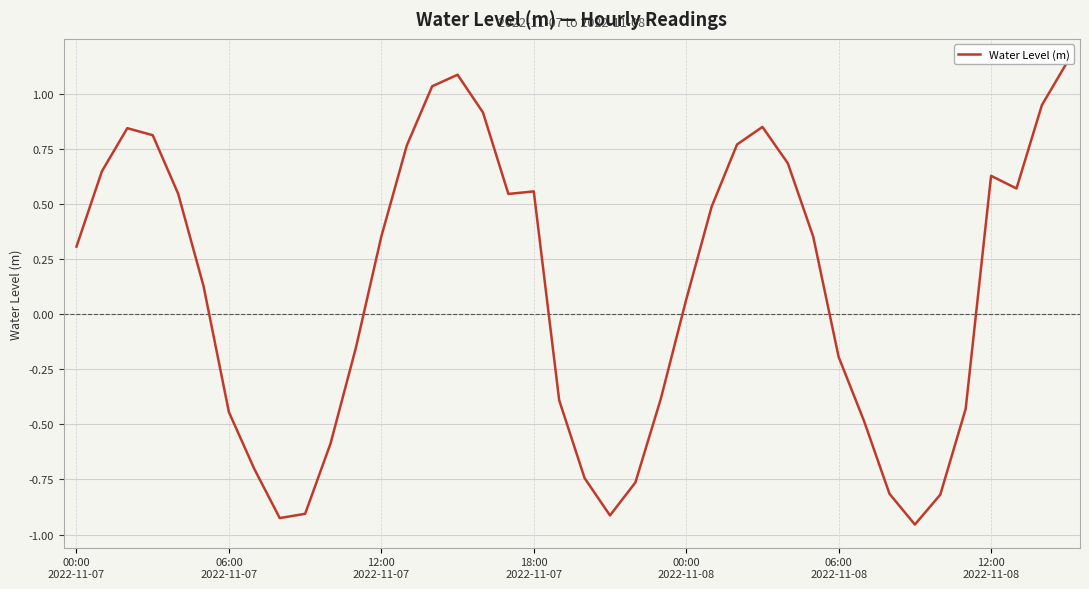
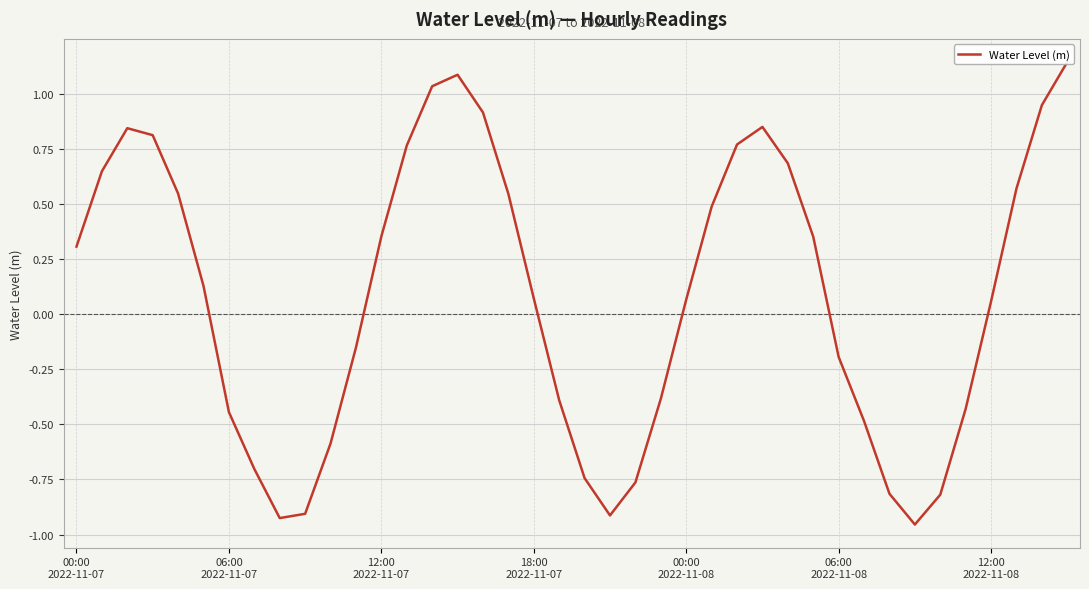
18:00 2022-11-07: 0.56 -> 0.07
12:00 2022-11-08: 0.63 -> 0.06
